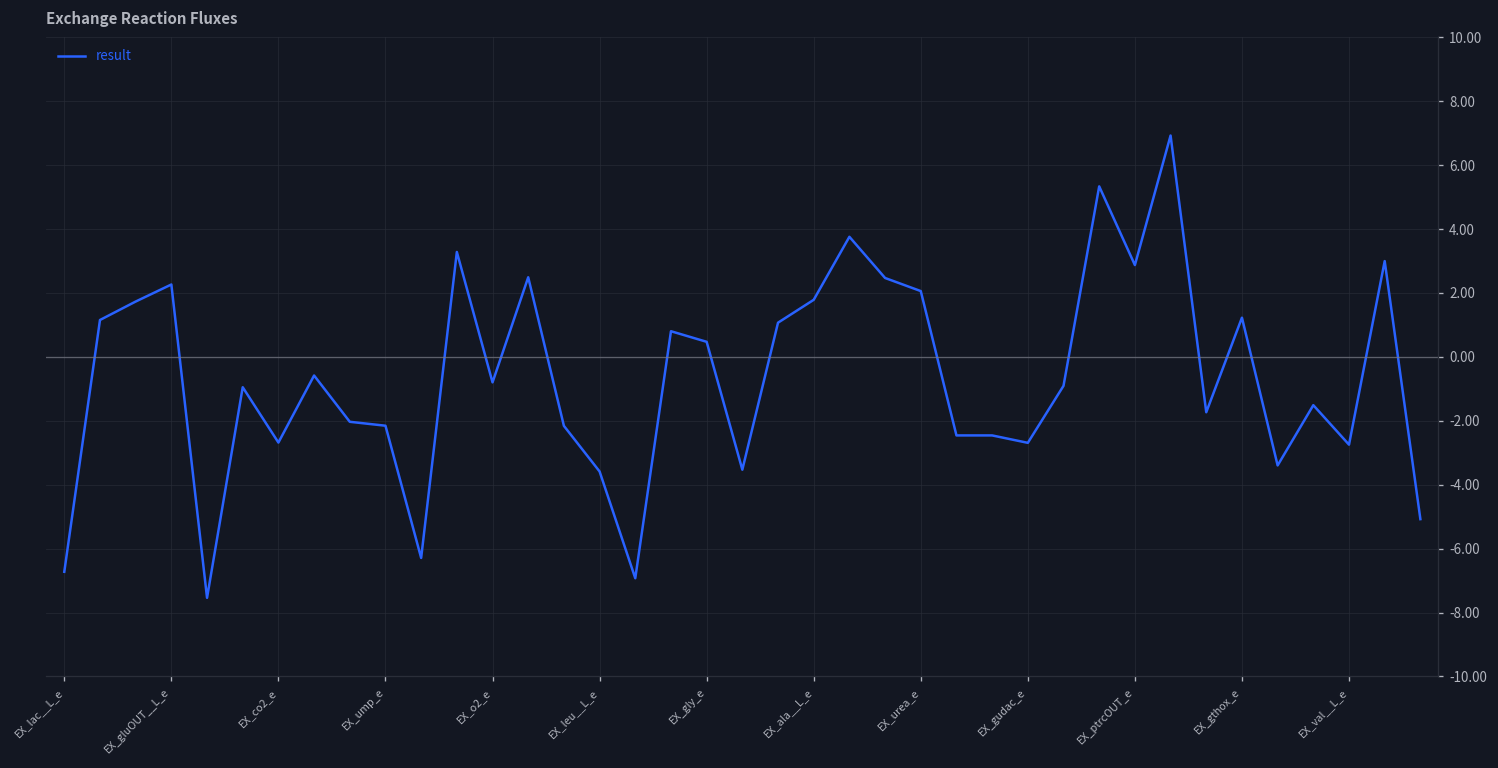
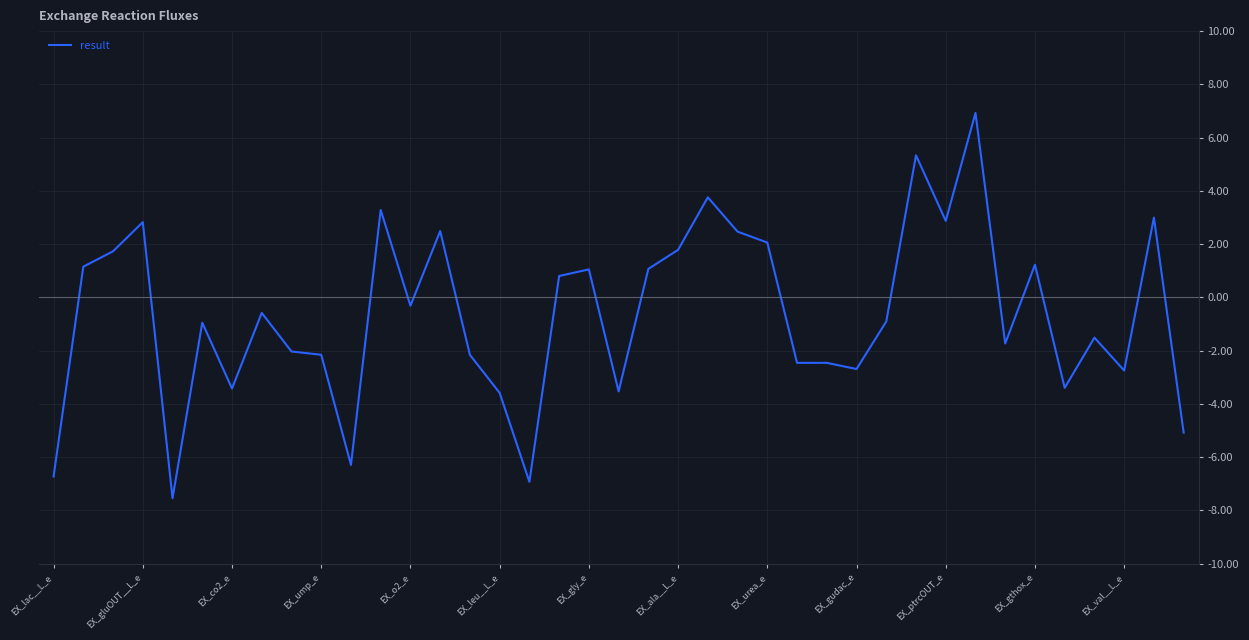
EX_gluOUT__L_e: 2.3 -> 2.8
EX_co2_e: -2.7 -> -3.4
EX_o2_e: -0.8 -> -0.3
EX_gly_e: 0.5 -> 1.1
